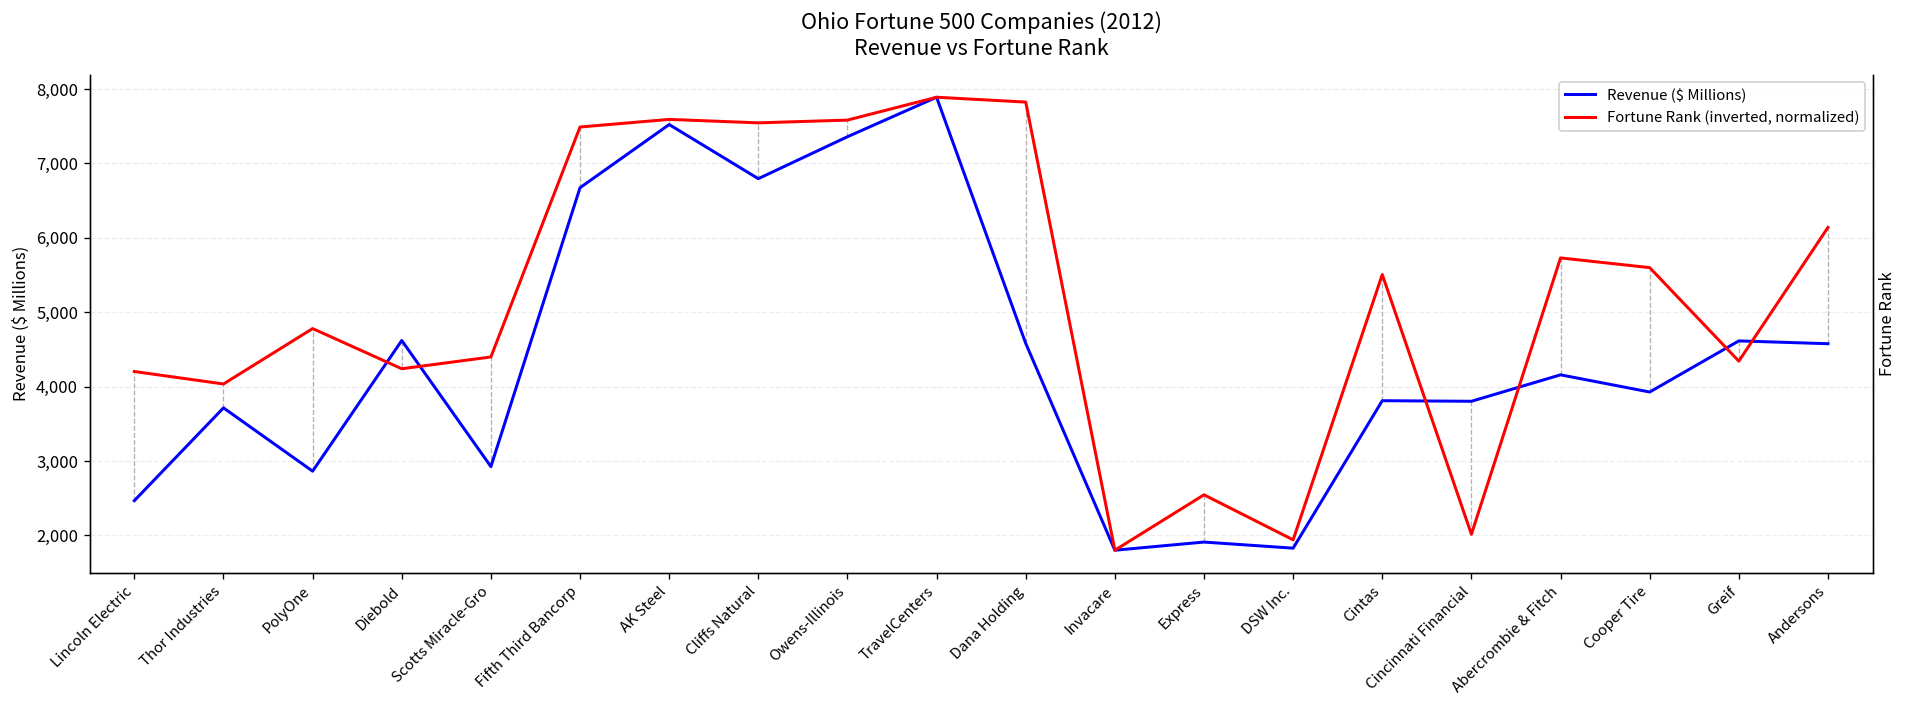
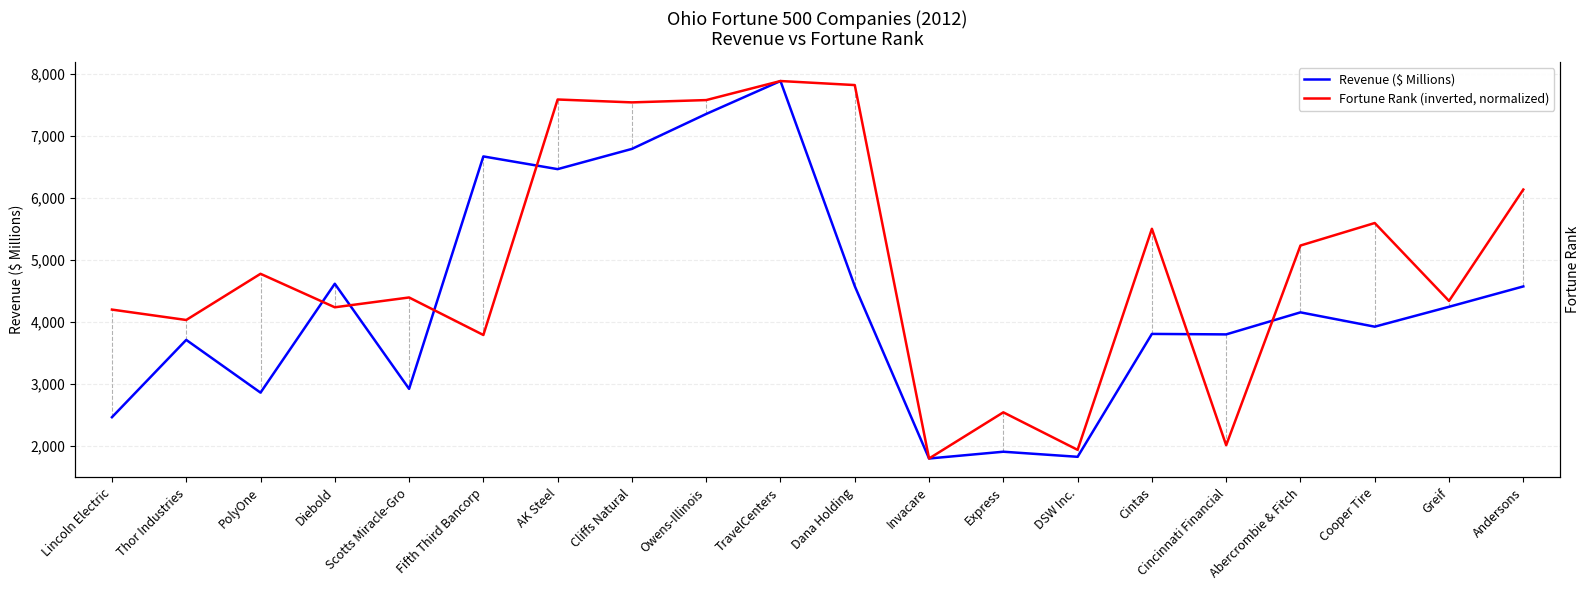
Fortune Rank (inverted, normalized), Fifth Third Bancorp: 7,500 -> 3,800
Revenue ($ Millions), AK Steel: 7,500 -> 6,500
Fortune Rank (inverted, normalized), Abercrombie & Fitch: 5,700 -> 5,200
Revenue ($ Millions), Greif: 4,600 -> 4,200
